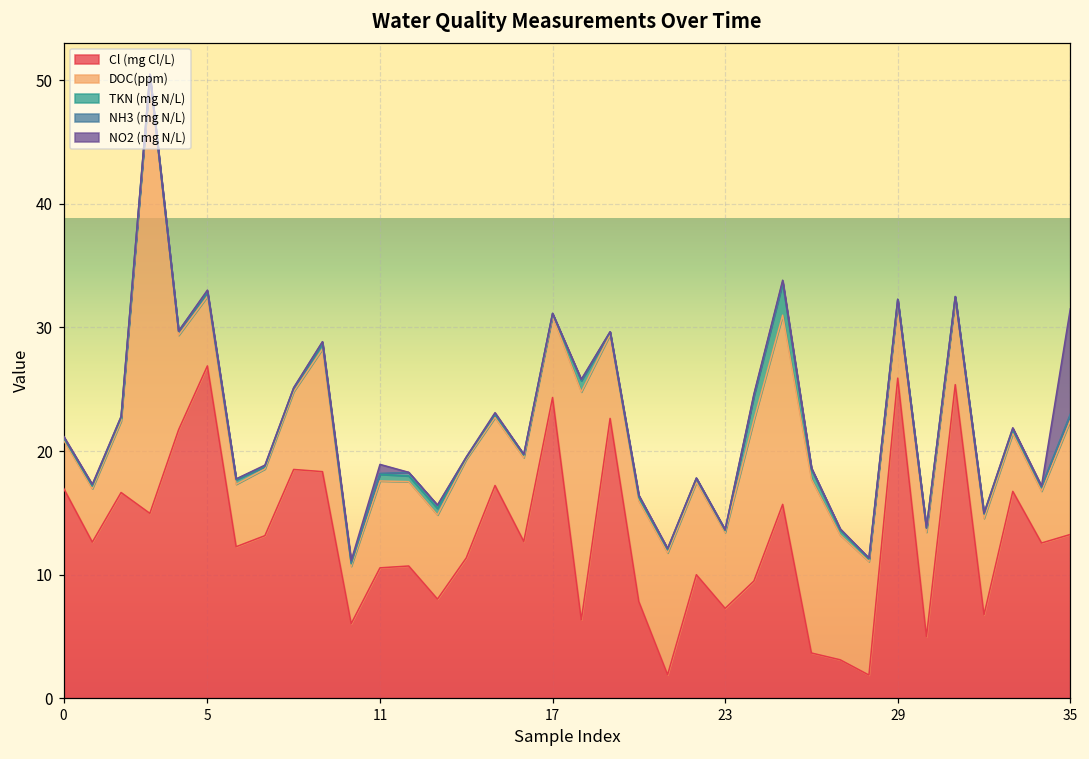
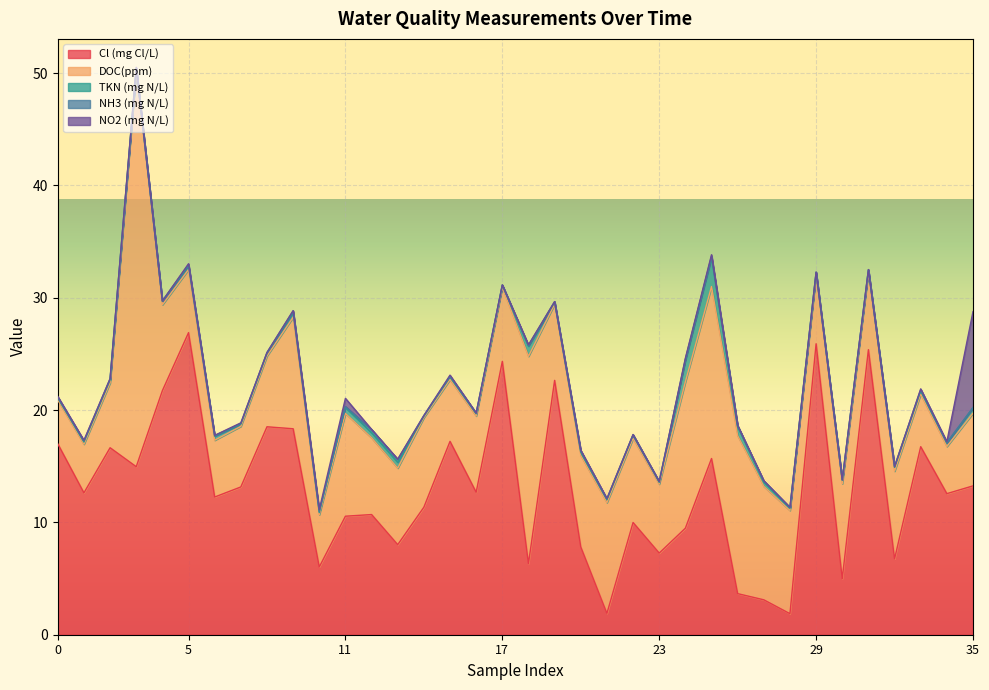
DOC(ppm), 11: 7.0 -> 9.2
DOC(ppm), 35: 9.2 -> 6.5
